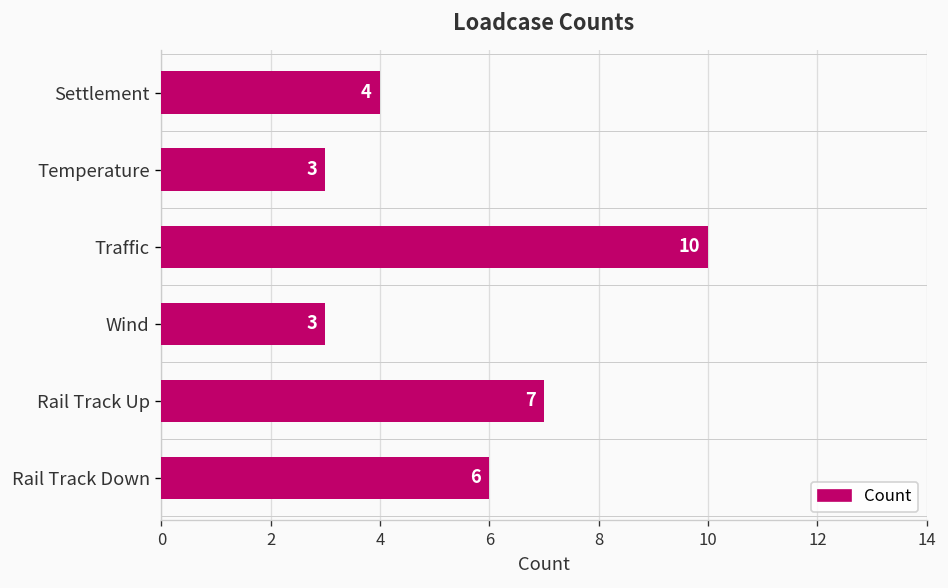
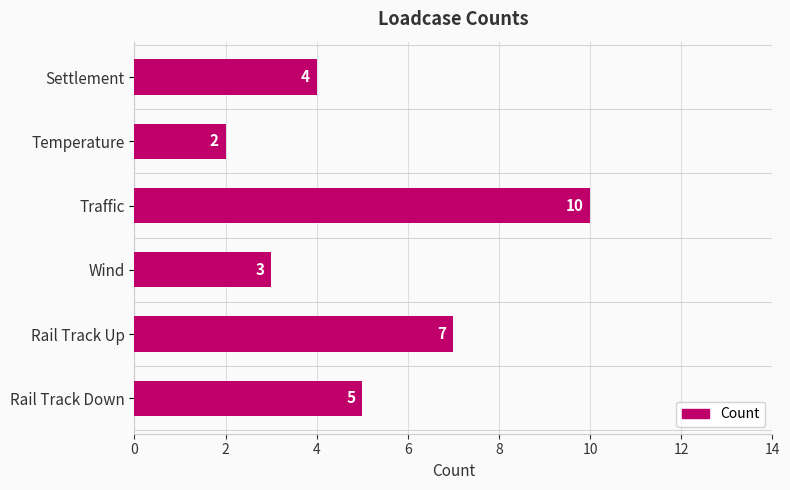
Temperature: 3 -> 2
Rail Track Down: 6 -> 5
